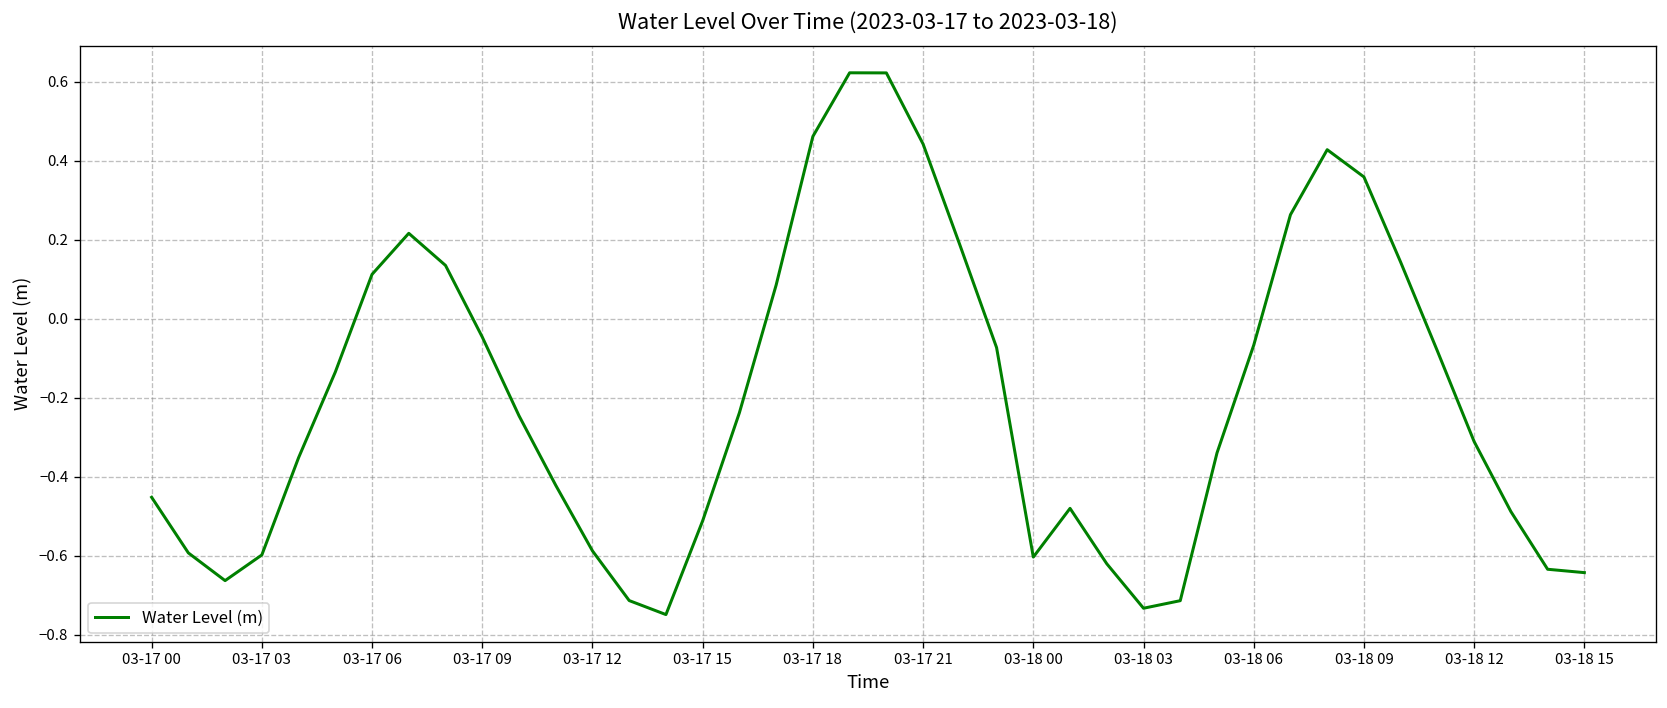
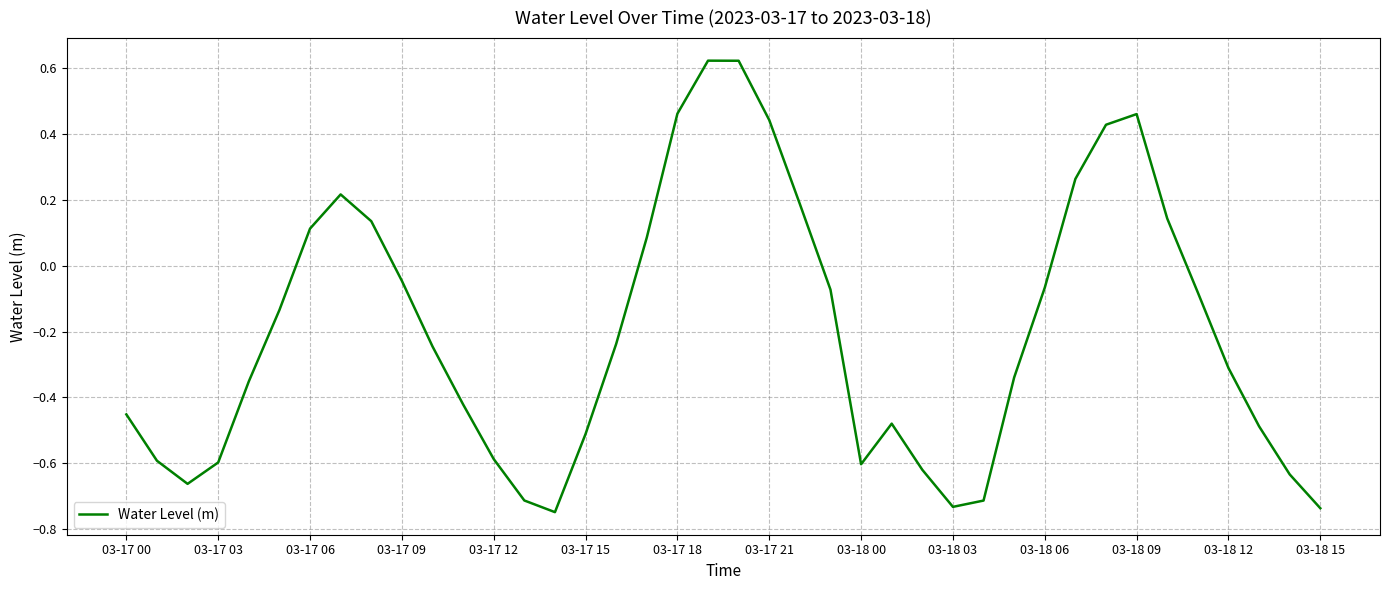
03-18 09: 0.36 -> 0.46
03-18 15: -0.64 -> -0.74
